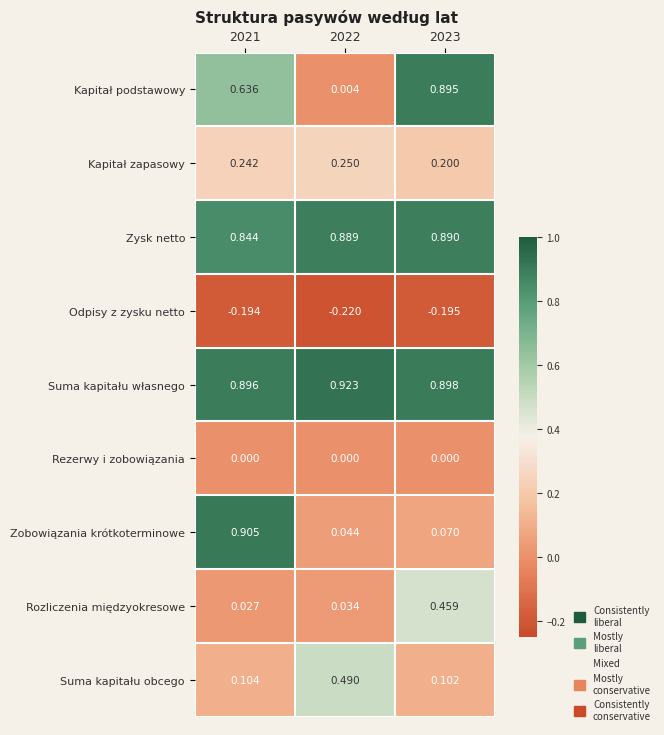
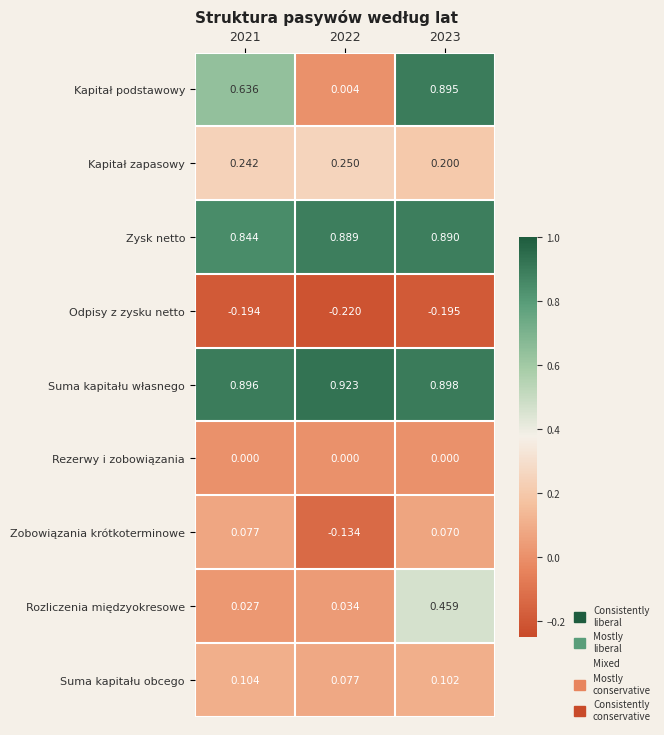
Zobowiązania krótkoterminowe, 2021: 0.905 -> 0.077
Zobowiązania krótkoterminowe, 2022: 0.044 -> -0.134
Suma kapitału obcego, 2022: 0.490 -> 0.077
